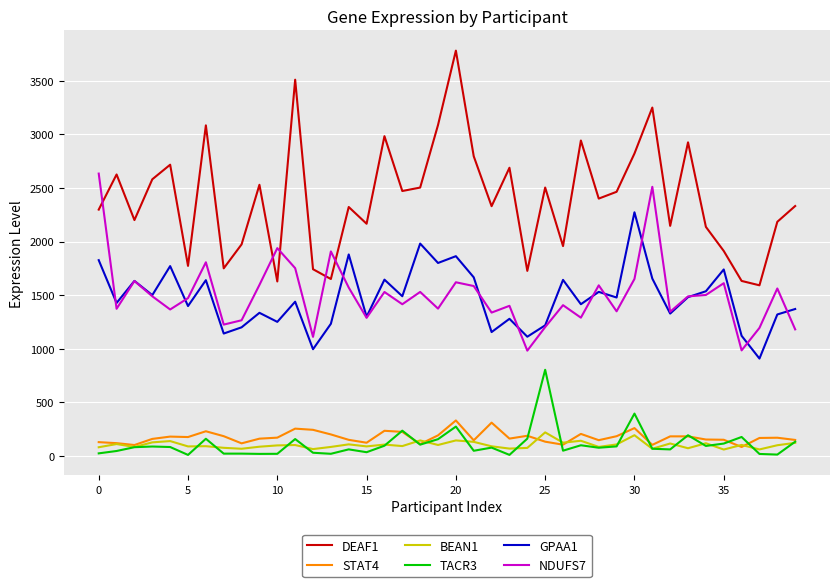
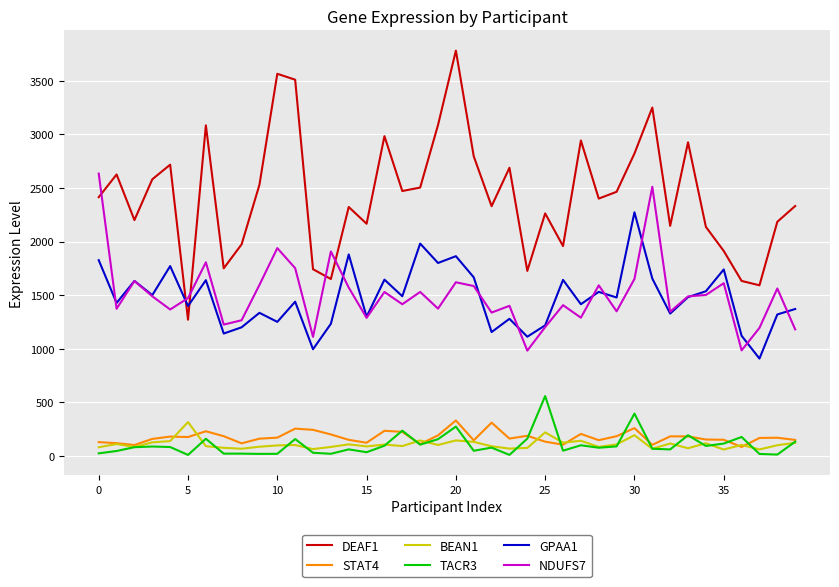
DEAF1, 0: 2300 -> 2410
DEAF1, 5: 1770 -> 1270
BEAN1, 5: 90 -> 320
DEAF1, 10: 1630 -> 3560
DEAF1, 25: 2500 -> 2260
TACR3, 25: 800 -> 560
